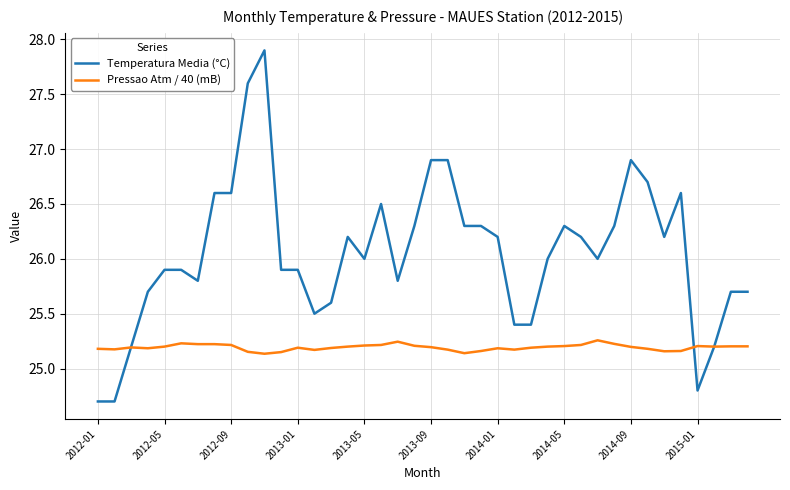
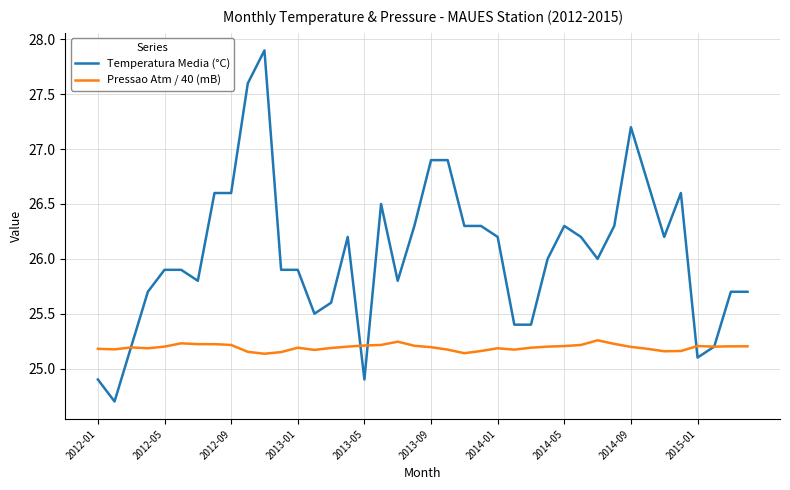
Temperatura Media (°C), 2012-01: 24.7 -> 24.9
Temperatura Media (°C), 2013-05: 26.0 -> 24.9
Temperatura Media (°C), 2014-09: 26.9 -> 27.2
Temperatura Media (°C), 2015-01: 24.8 -> 25.1
